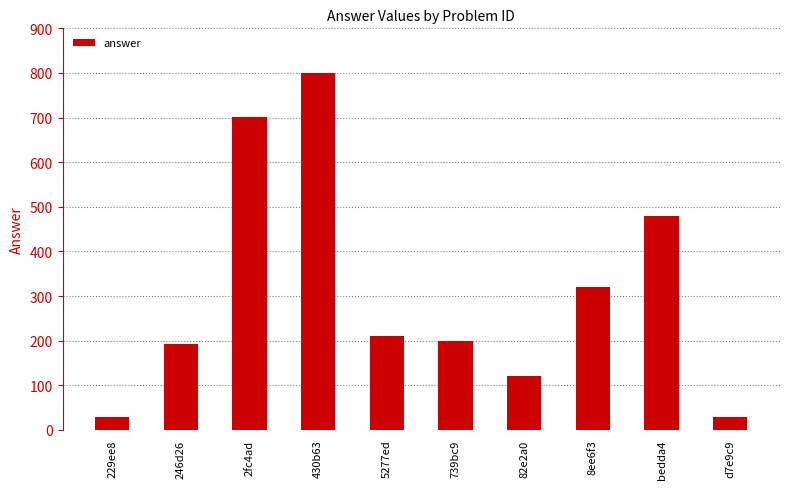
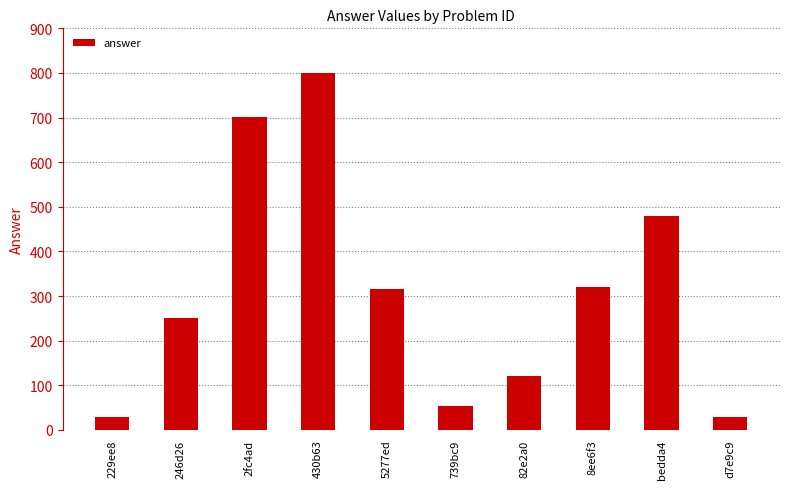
246d26: 190 -> 250
5277ed: 210 -> 320
739bc9: 200 -> 50
